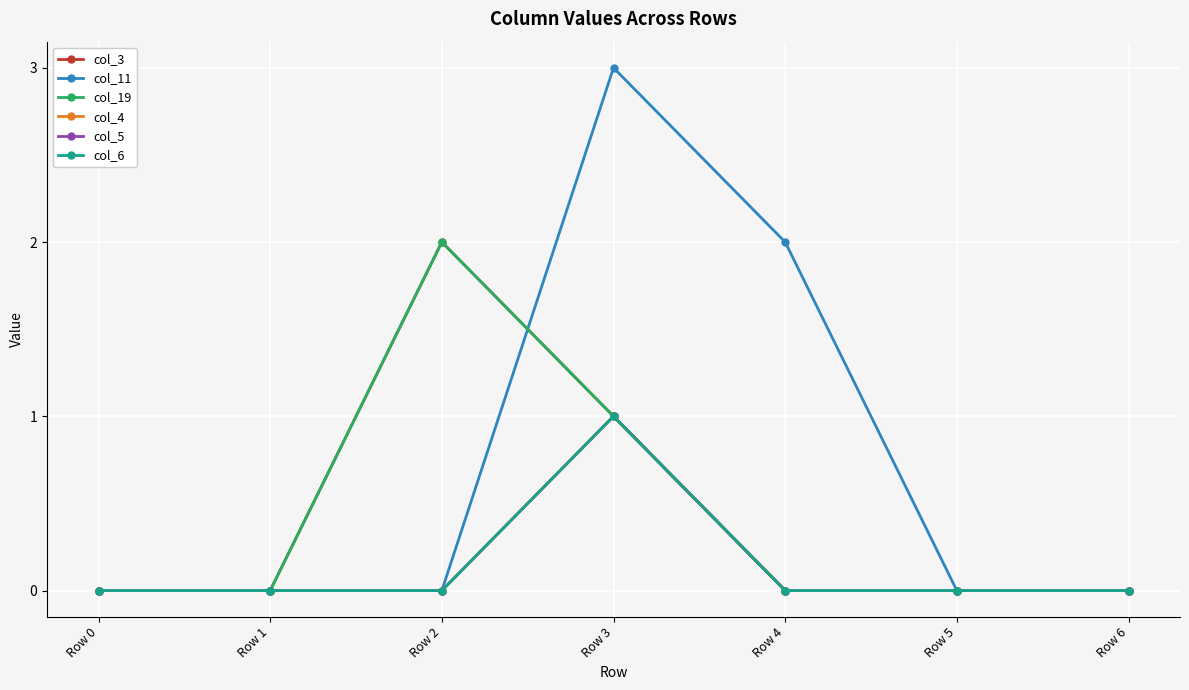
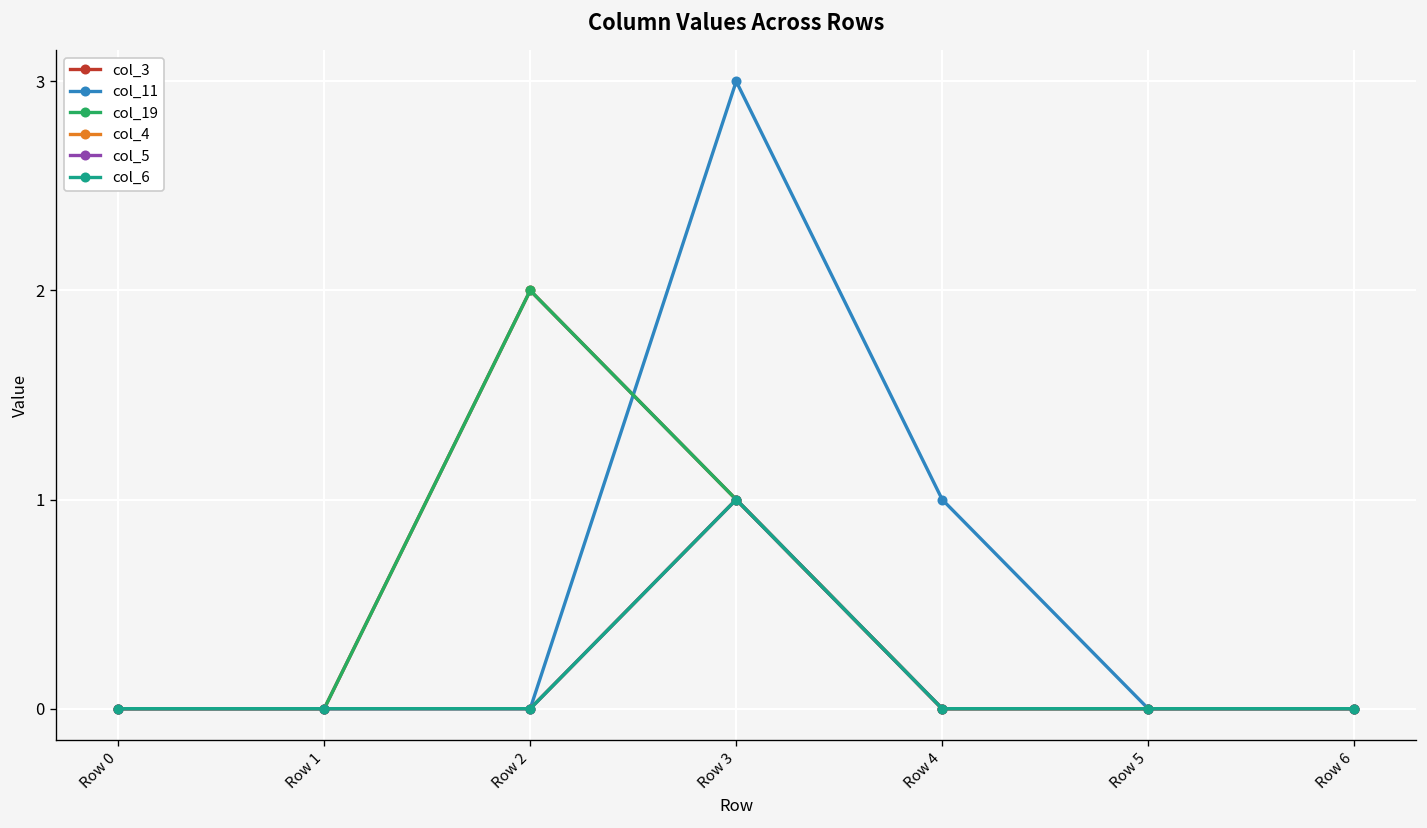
col_11, Row 4: 2 -> 1
